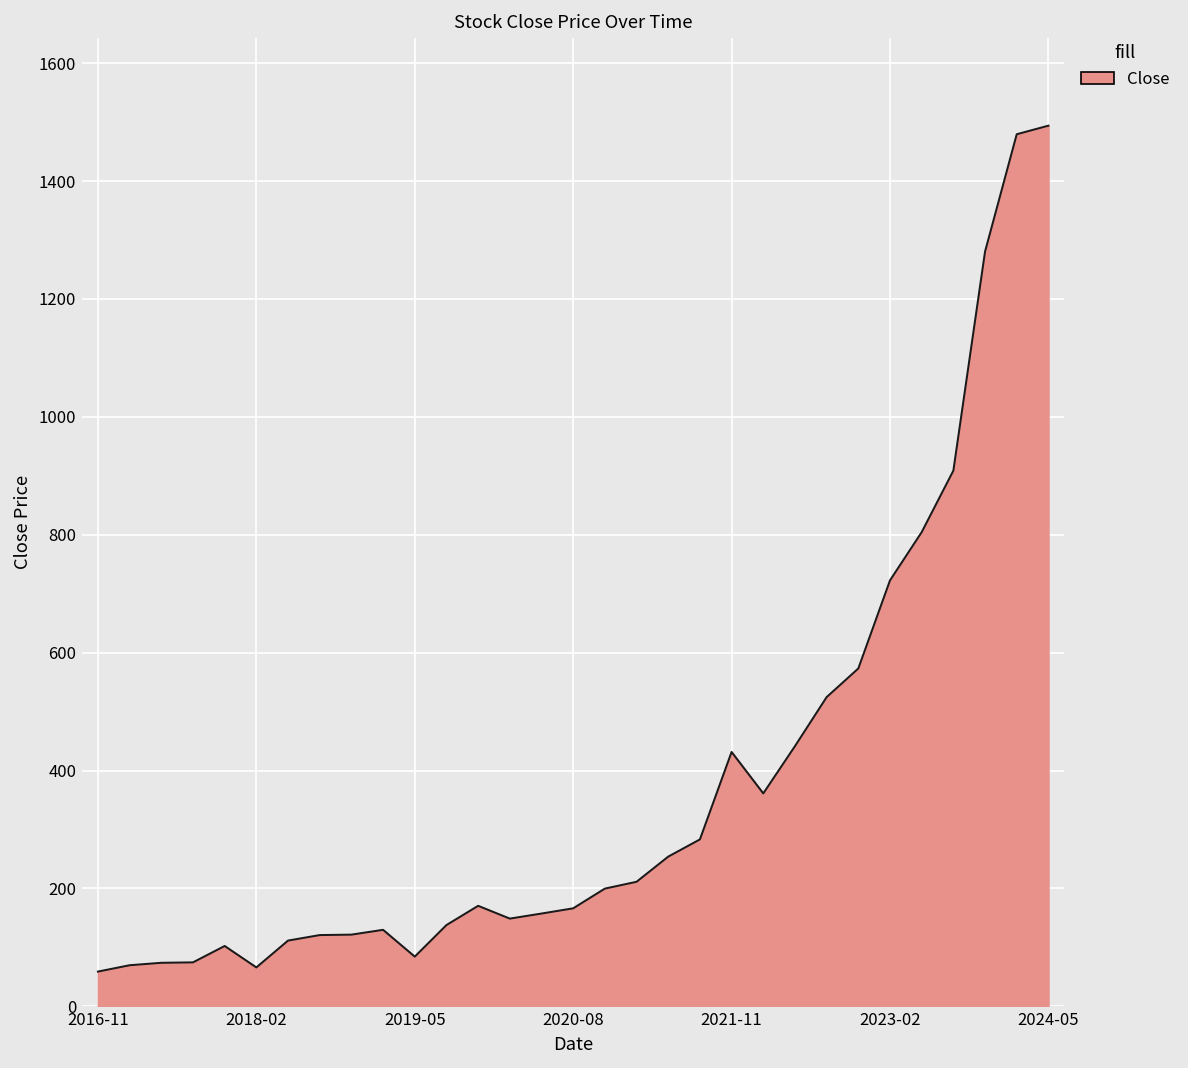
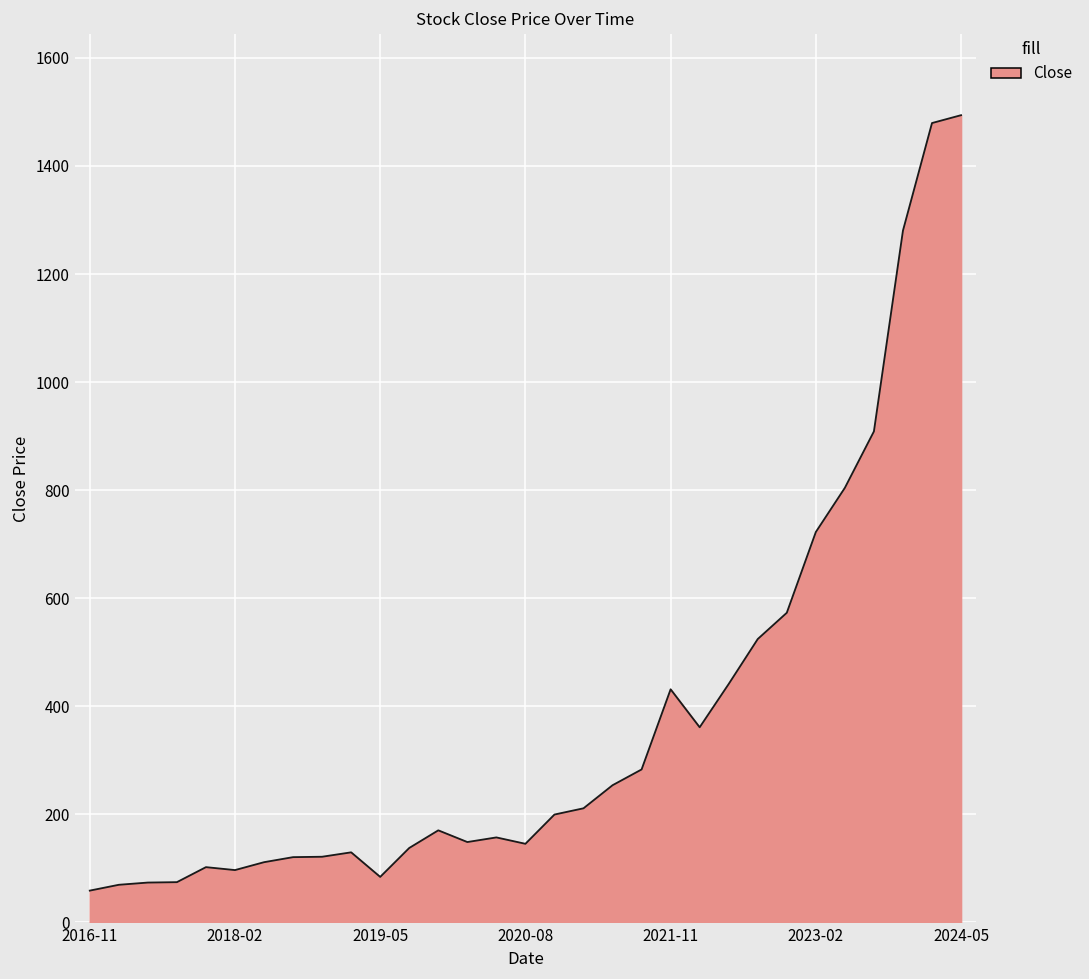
2018-02: 70 -> 100
2020-08: 170 -> 150
